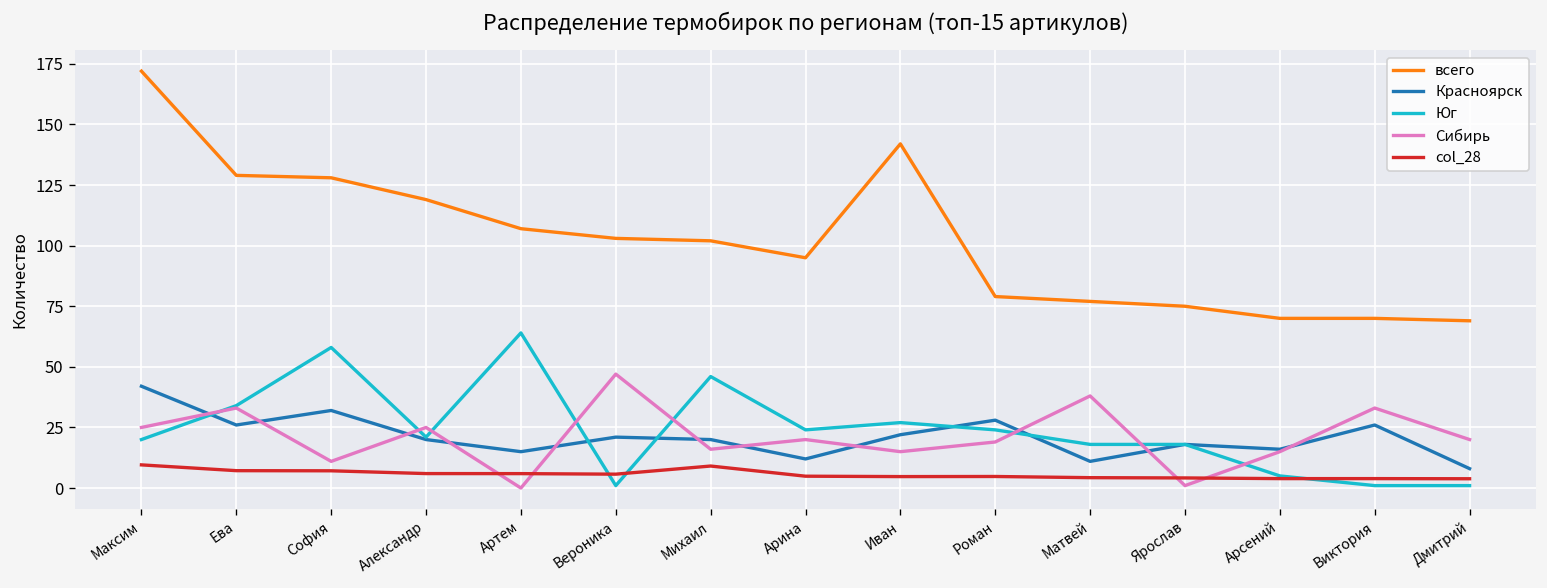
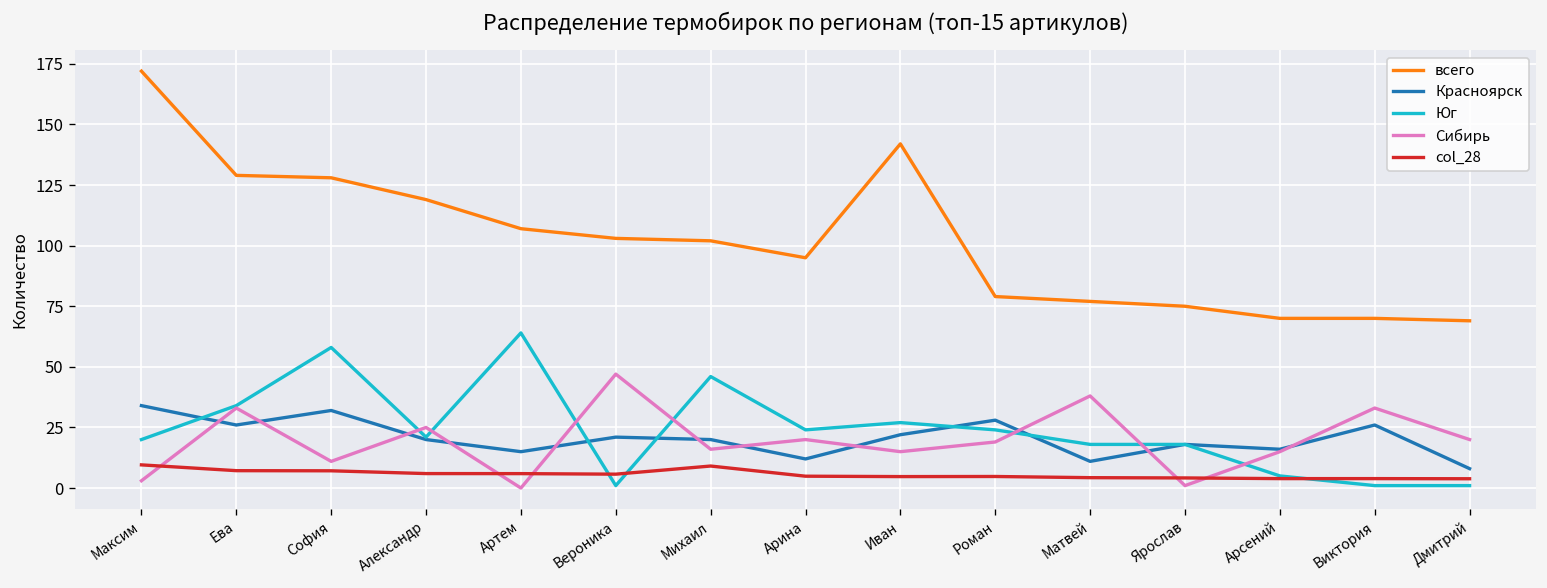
Красноярск, Максим: 42 -> 34
Сибирь, Максим: 25 -> 3
